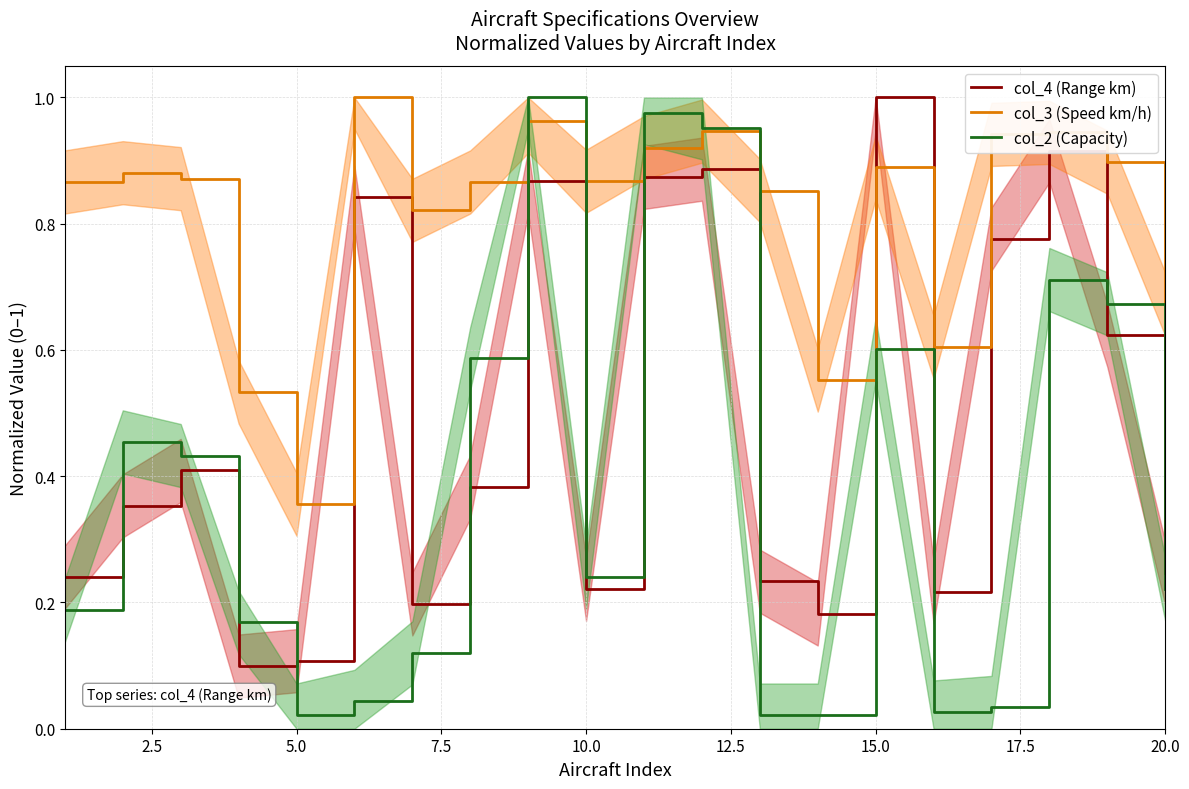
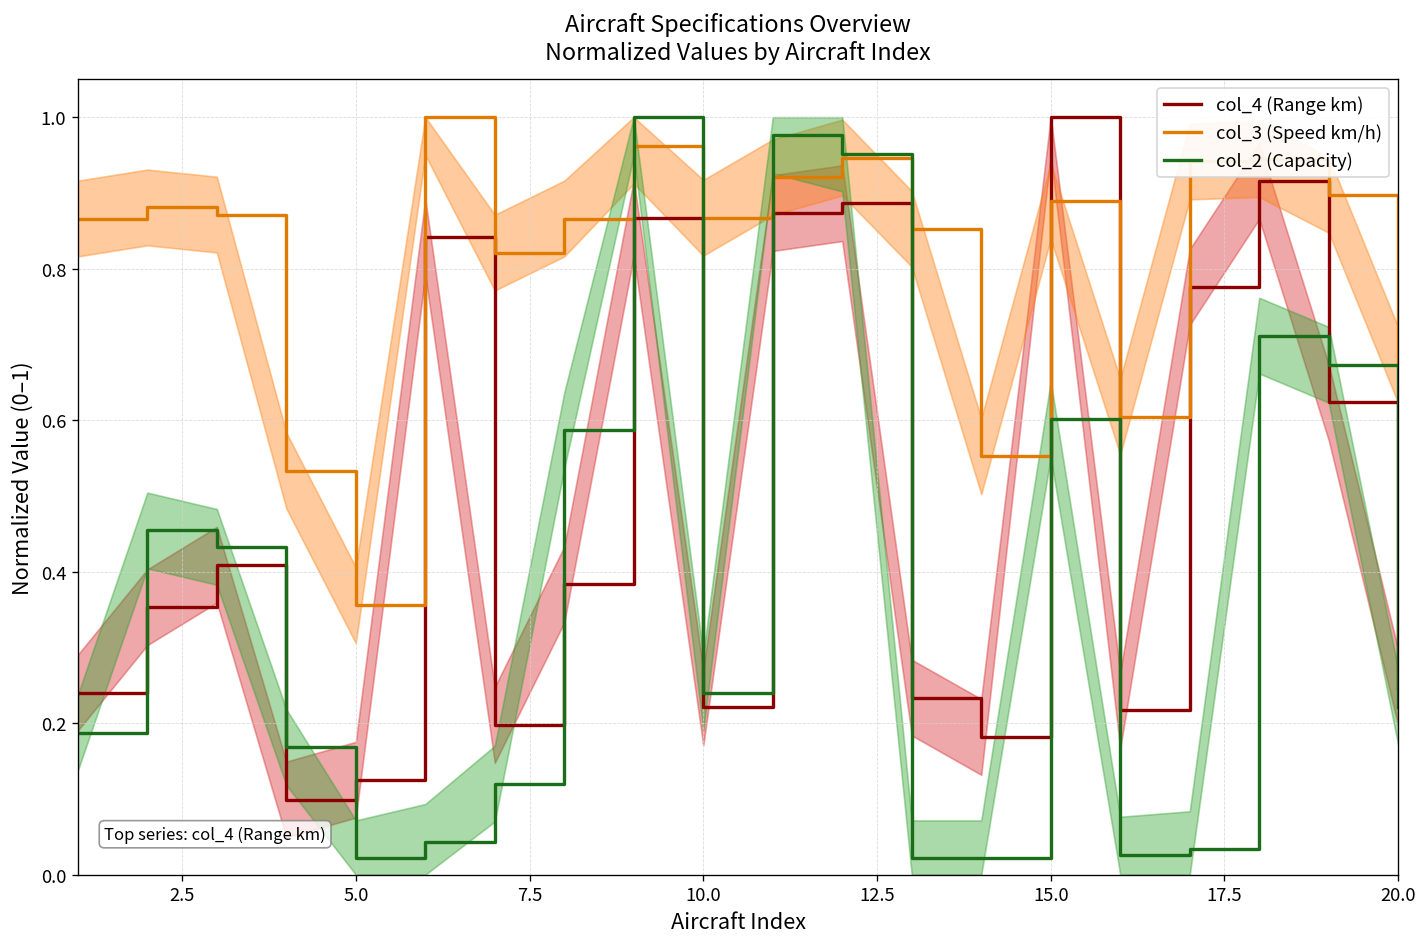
col_4 (Range km), 5.0: 0.11 -> 0.13
